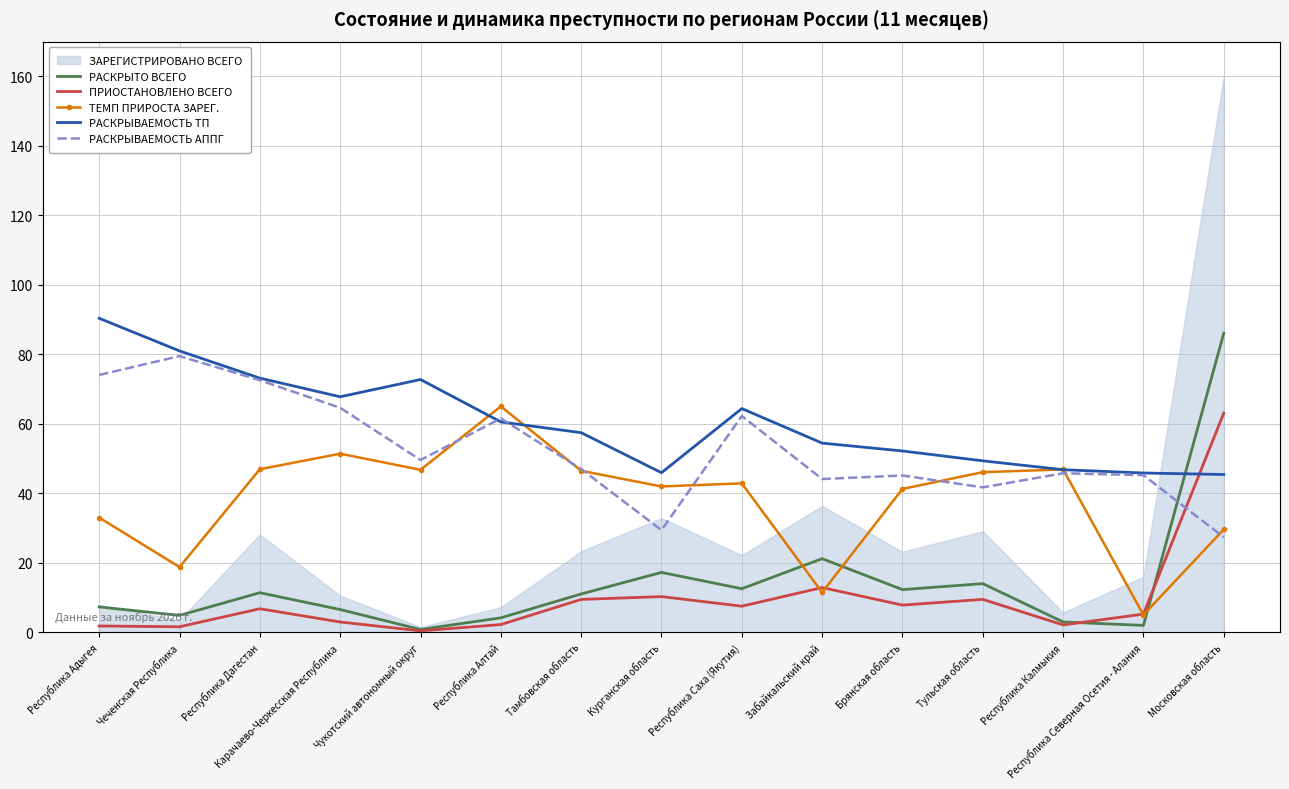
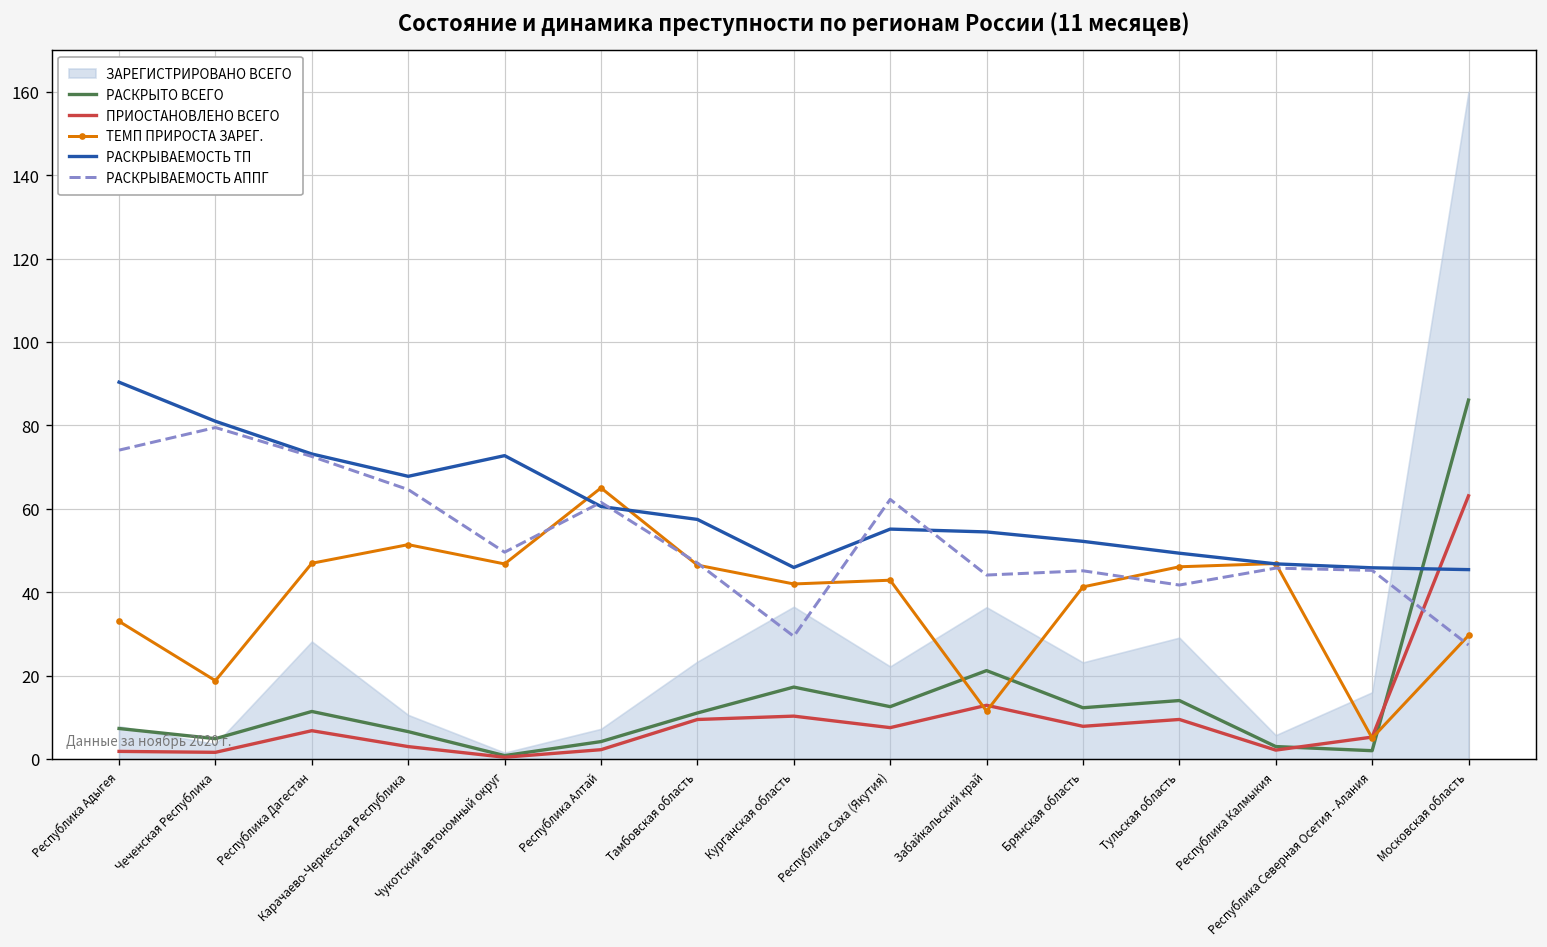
ЗАРЕГИСТРИРОВАНО ВСЕГО, Курганская область: 33 -> 36
РАСКРЫВАЕМОСТЬ ТП, Республика Саха (Якутия): 64 -> 55
